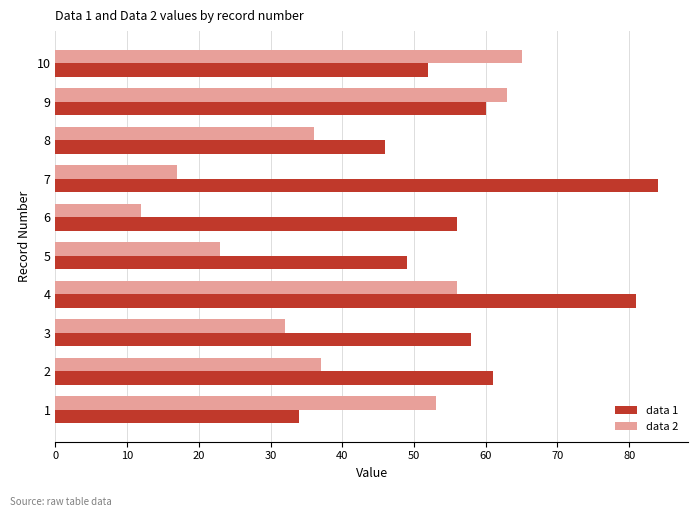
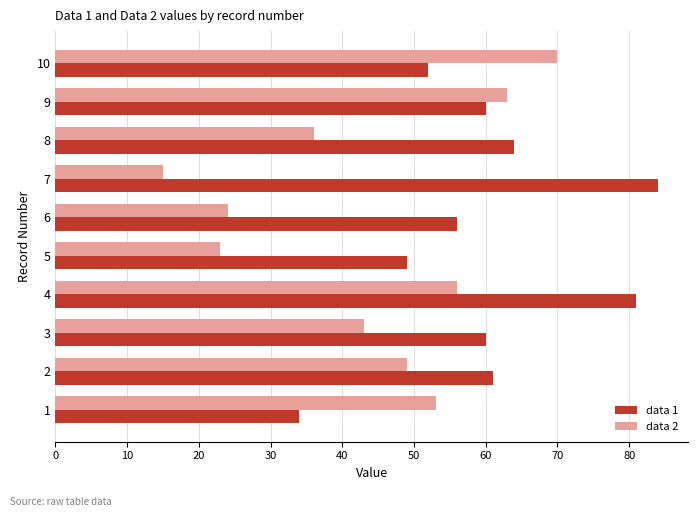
data 2, 10: 65 -> 70
data 1, 8: 46 -> 64
data 2, 7: 17 -> 15
data 2, 6: 12 -> 24
data 2, 3: 32 -> 43
data 1, 3: 58 -> 60
data 2, 2: 37 -> 49
